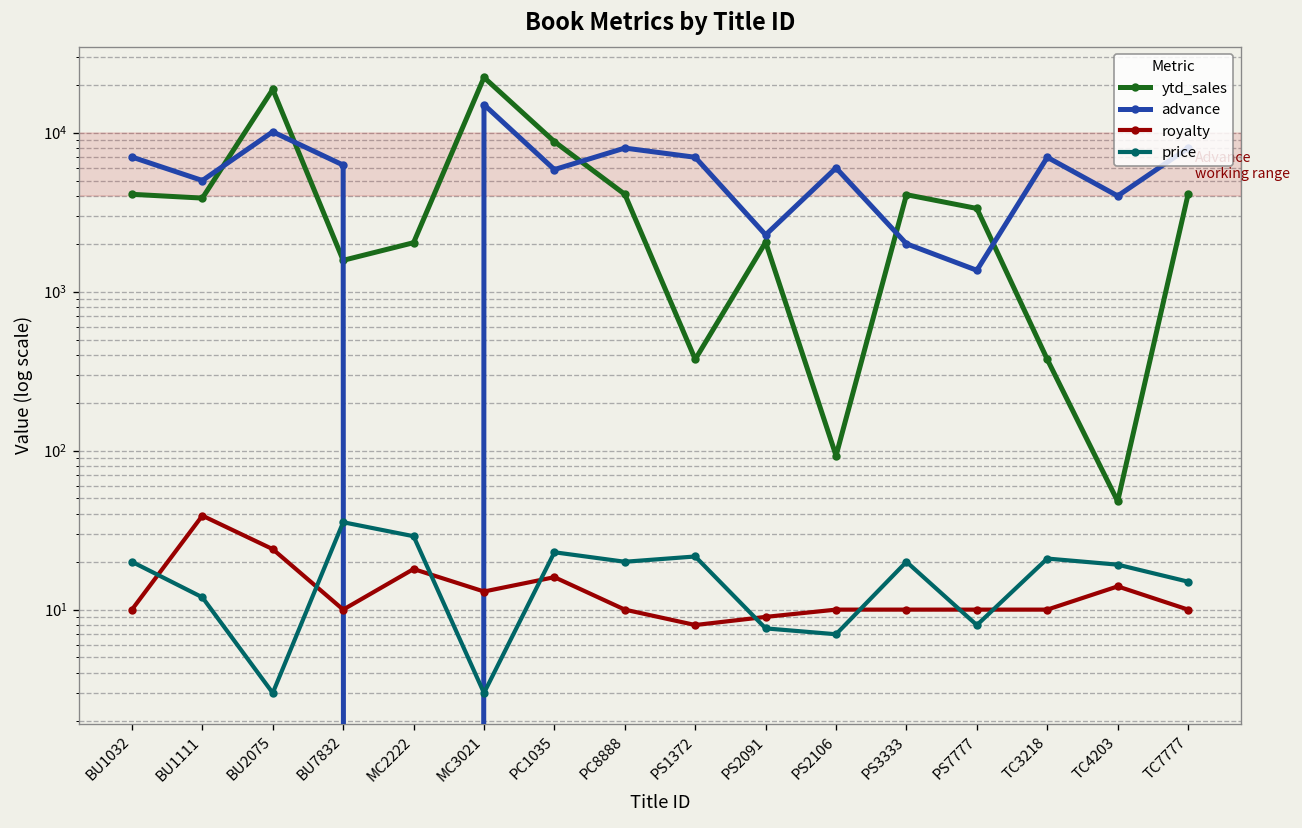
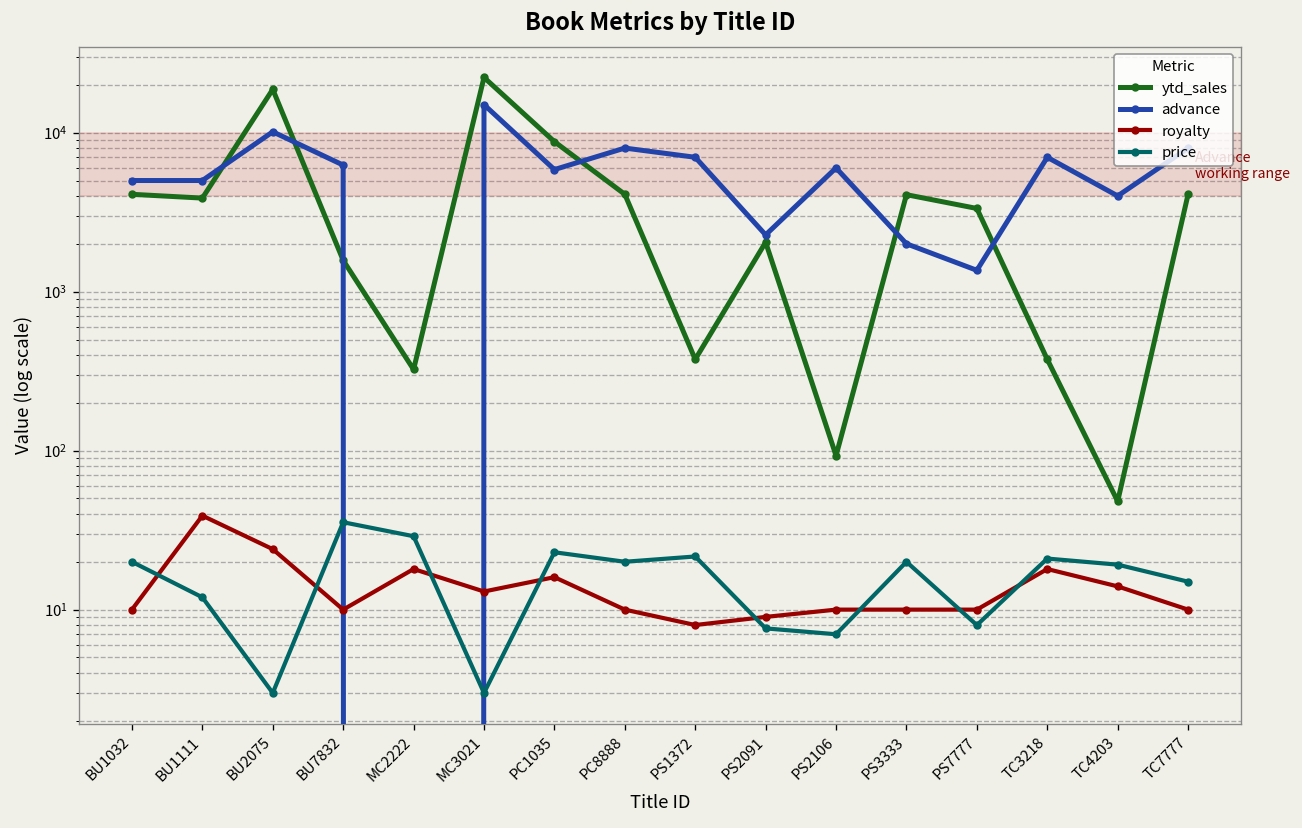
advance, BU1032: 7000 -> 5000
ytd_sales, MC2222: 2000 -> 320
royalty, TC3218: 10 -> 18
